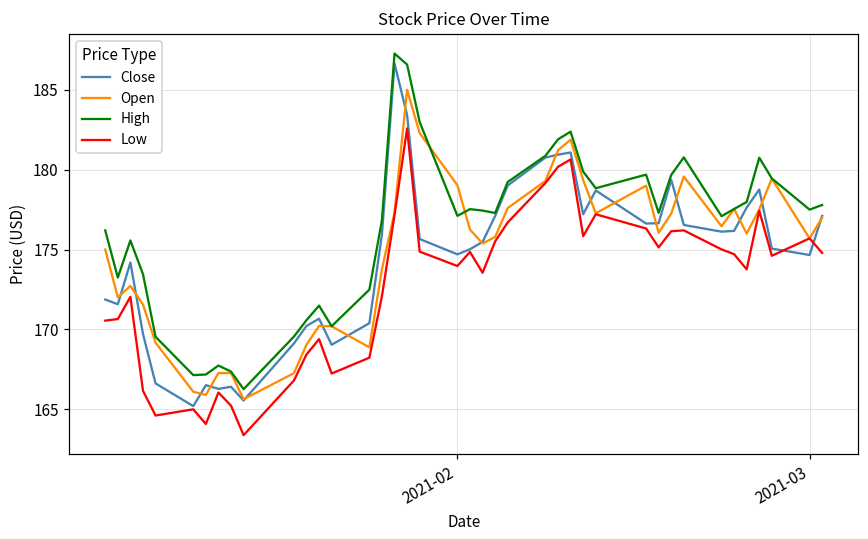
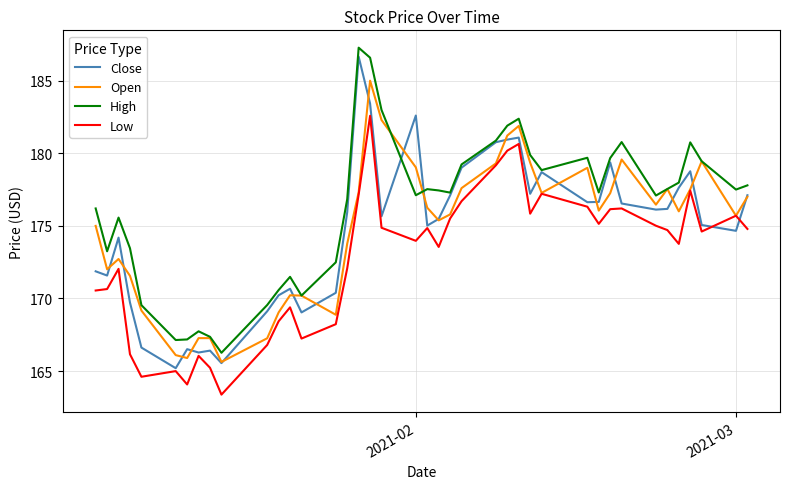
Close, 2021-02: 174.7 -> 182.6
